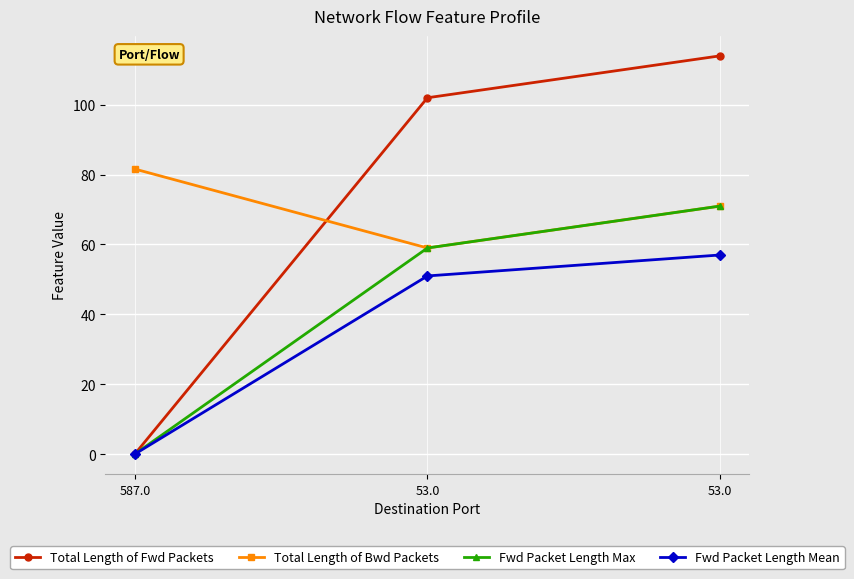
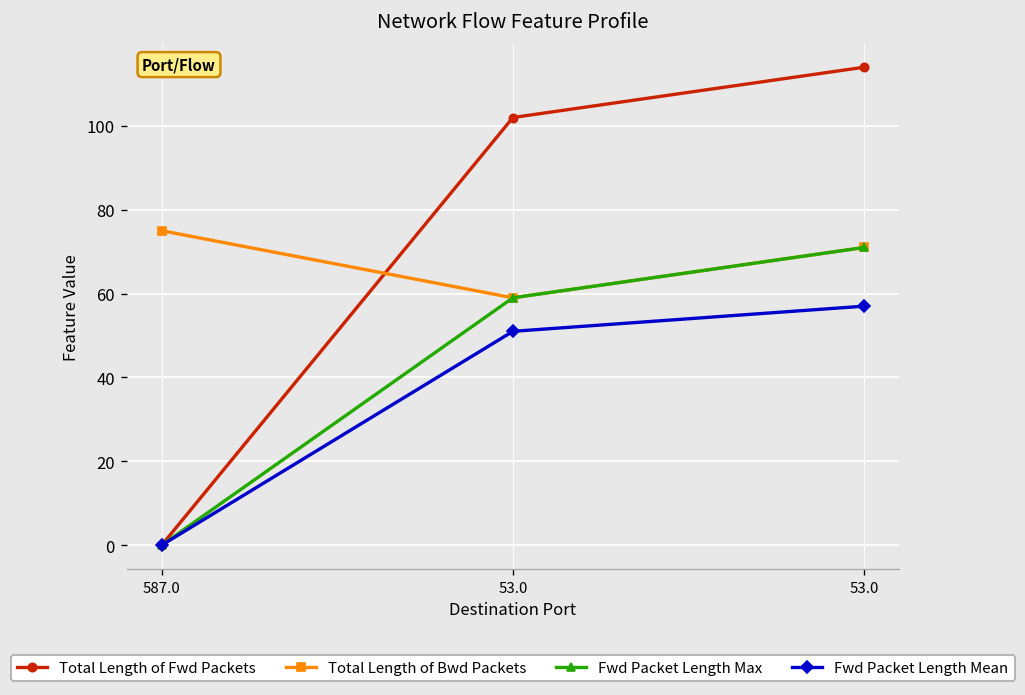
Total Length of Bwd Packets, 587.0: 82 -> 75
